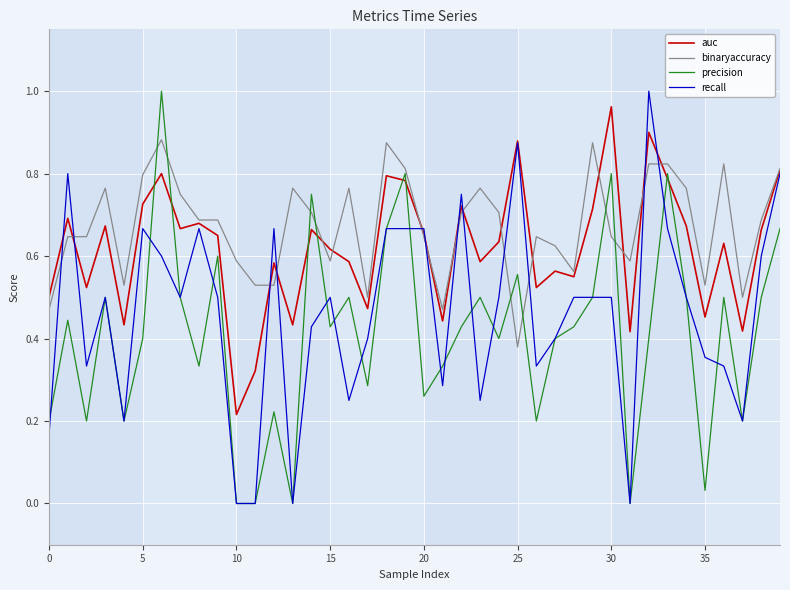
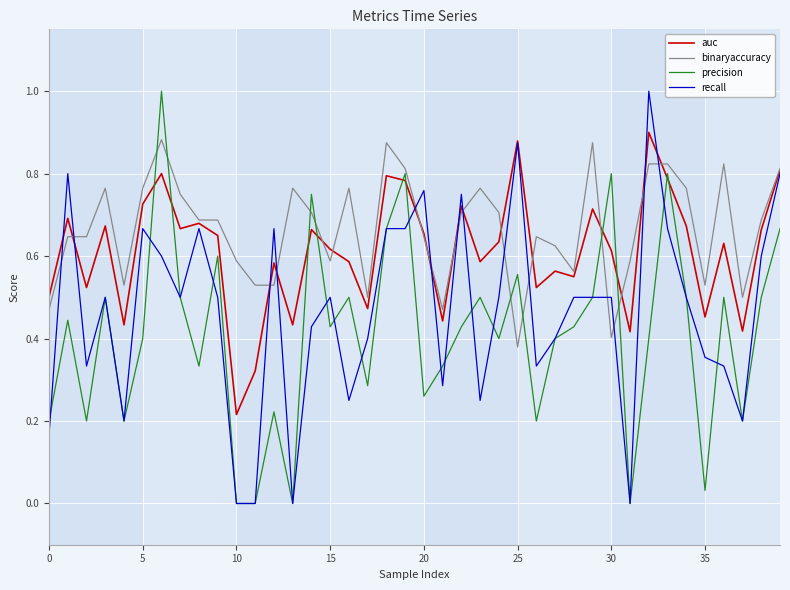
binaryaccuracy, 5: 0.80 -> 0.76
recall, 20: 0.67 -> 0.76
auc, 30: 0.96 -> 0.61
binaryaccuracy, 30: 0.65 -> 0.40
